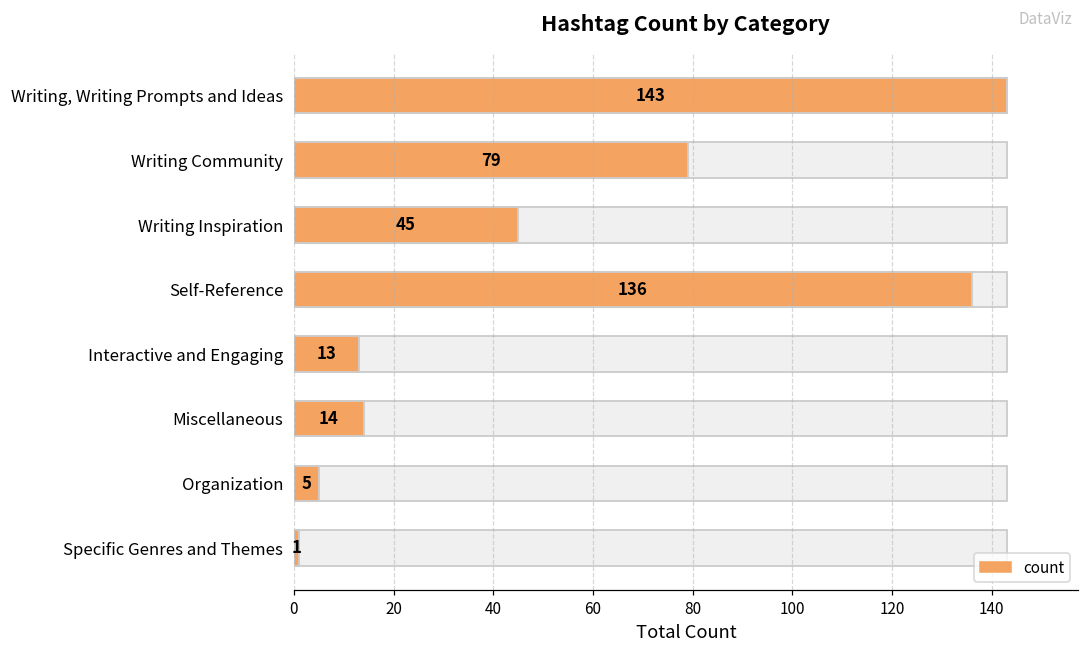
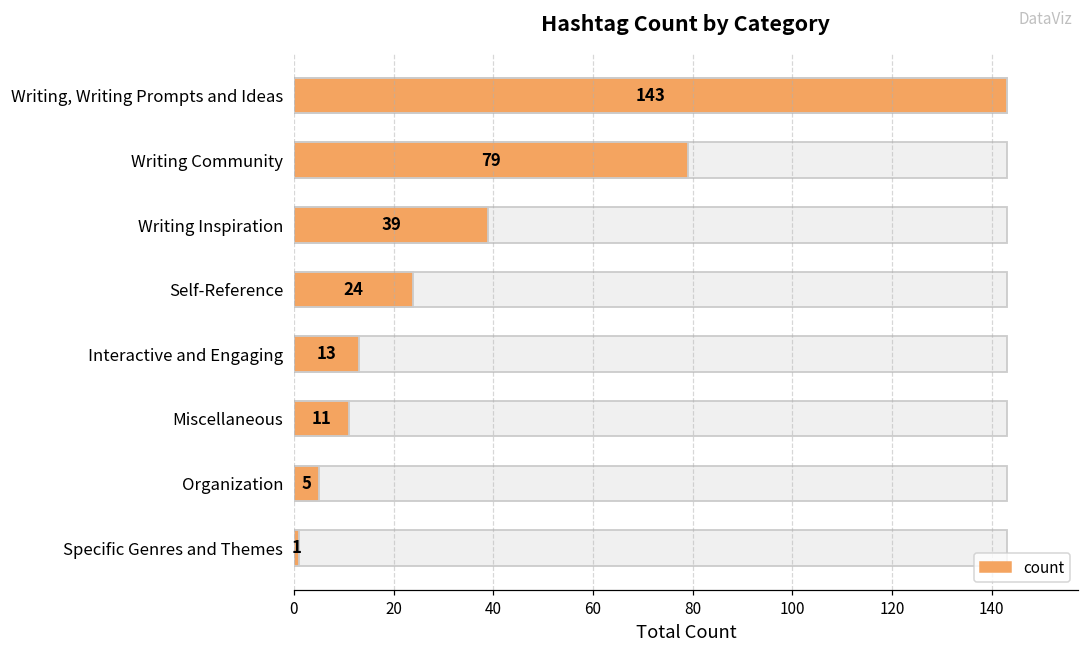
count, Writing Inspiration: 45 -> 39
count, Self-Reference: 136 -> 24
count, Miscellaneous: 14 -> 11
